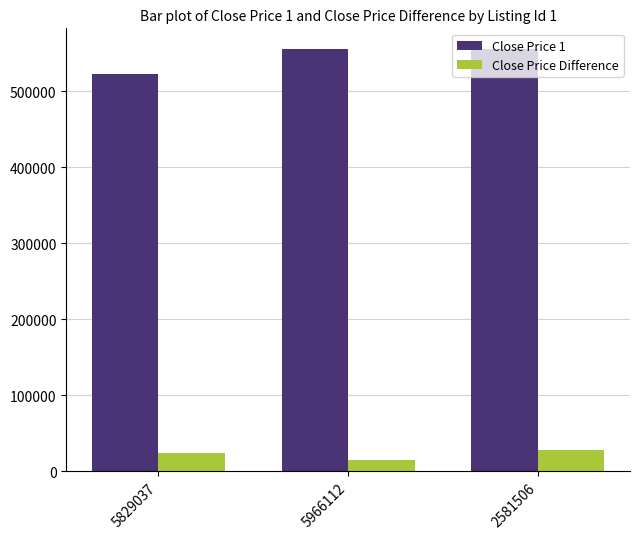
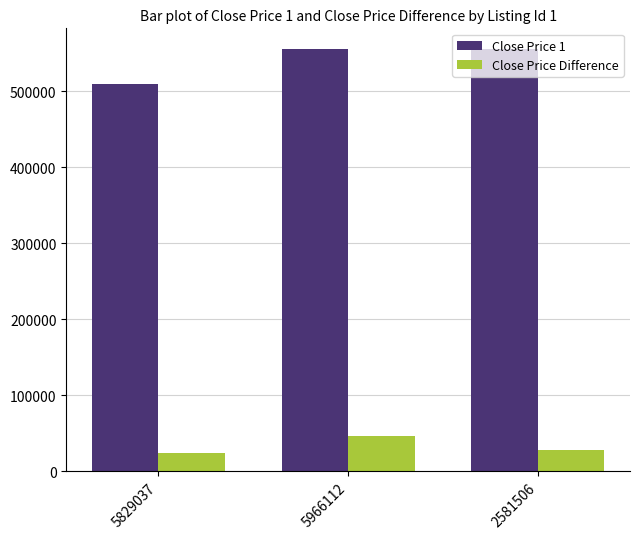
Close Price 1, 5829037: 520000 -> 510000
Close Price Difference, 5966112: 20000 -> 50000
